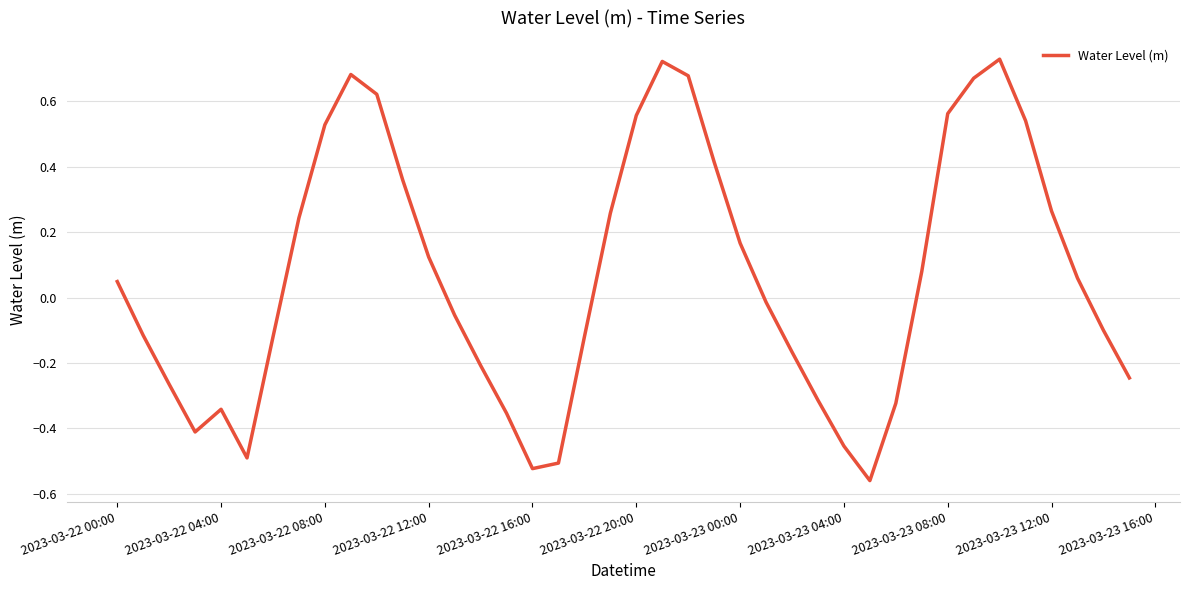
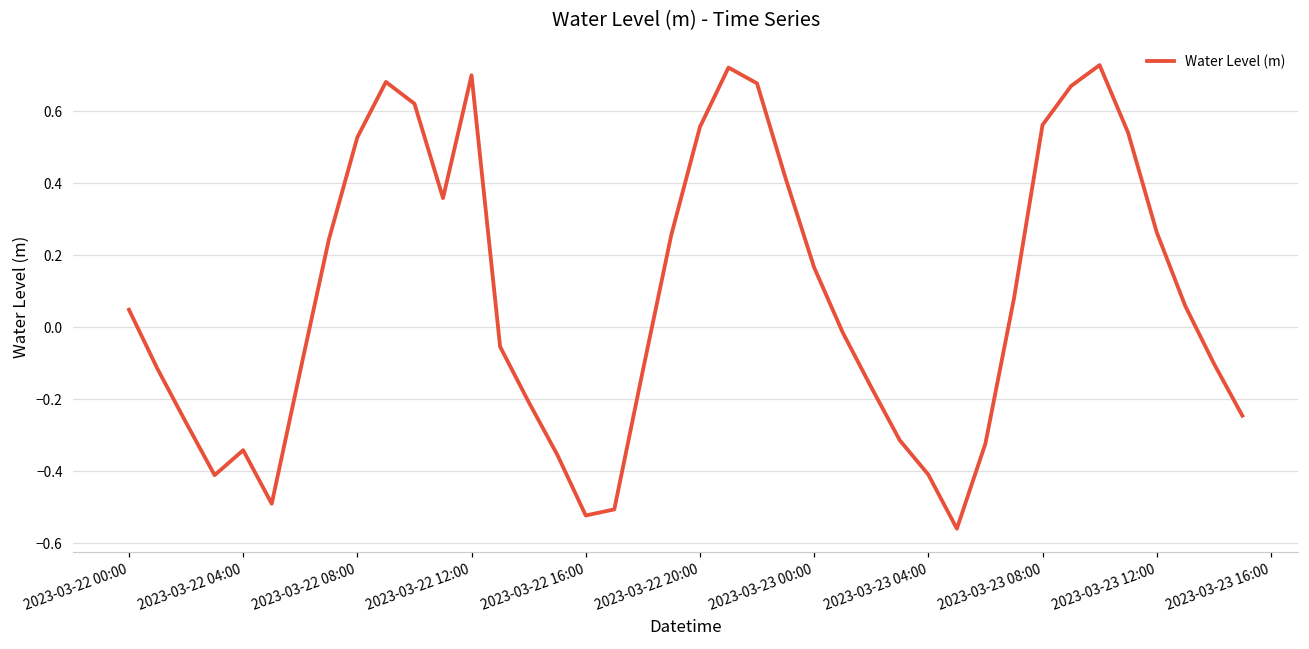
2023-03-22 12:00: 0.12 -> 0.70
2023-03-23 04:00: -0.45 -> -0.41
